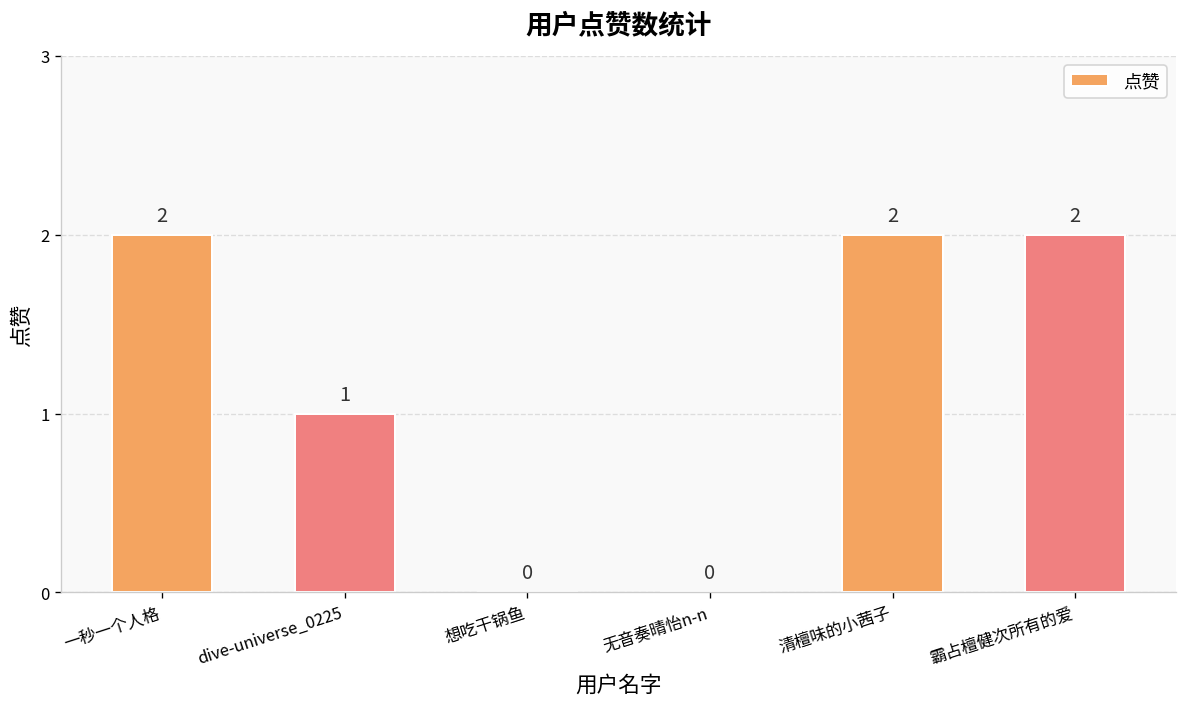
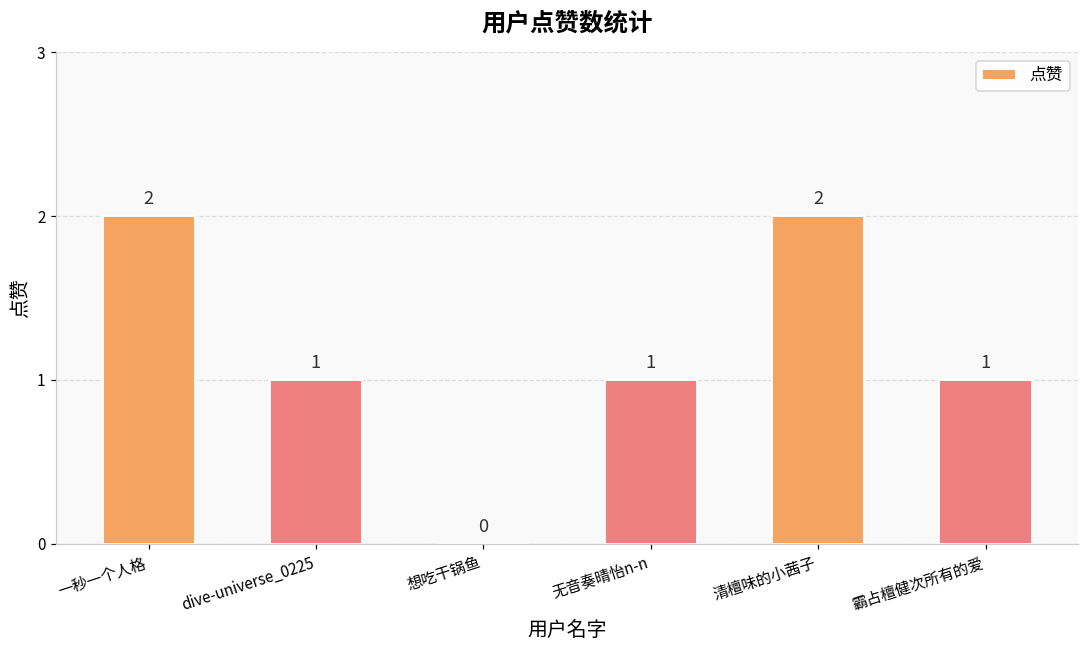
无音奏晴怡n-n: 0 -> 1
霸占檀健次所有的爱: 2 -> 1
